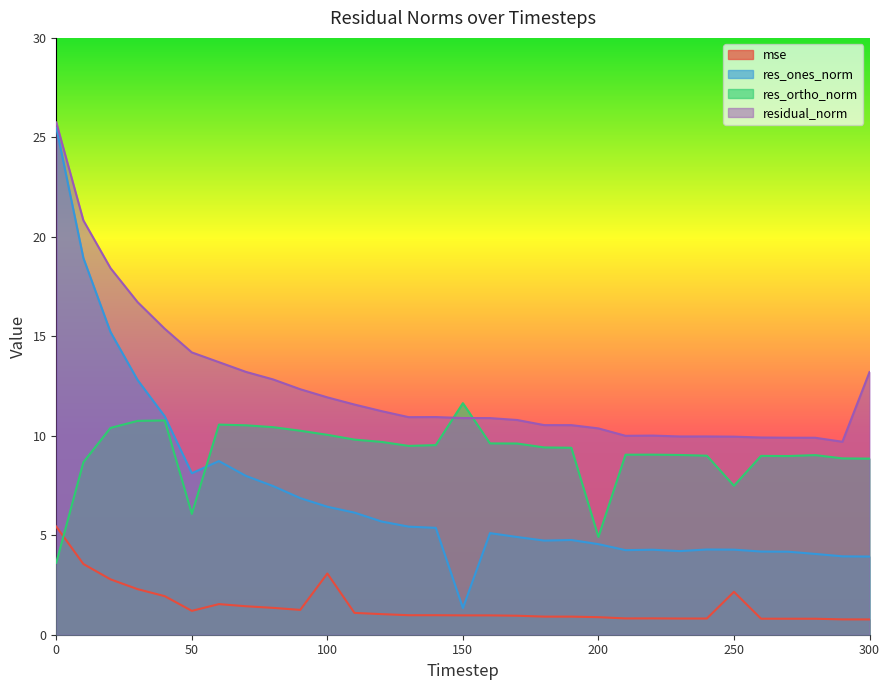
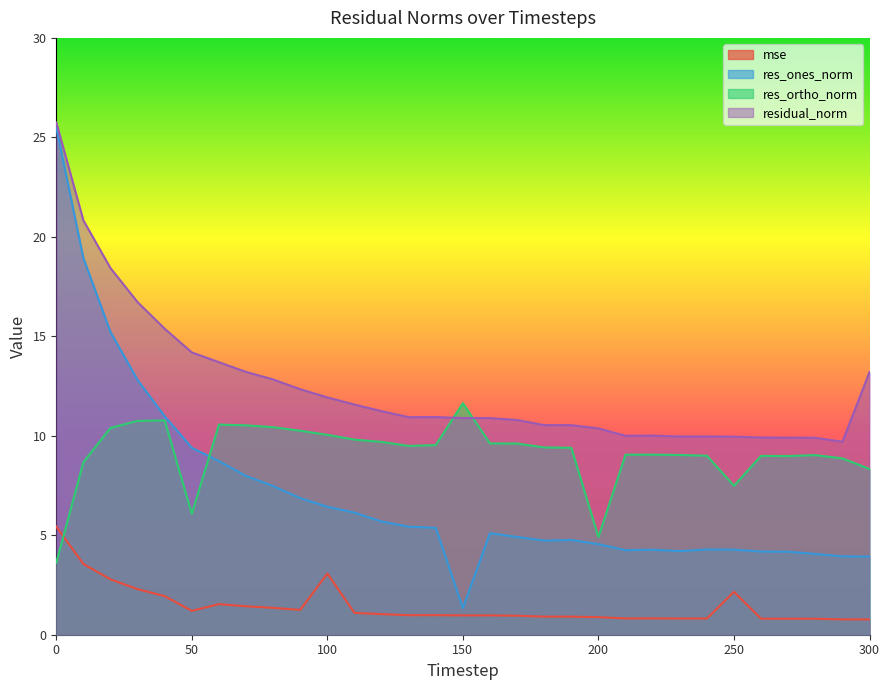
res_ones_norm, 50: 8.1 -> 9.4
res_ortho_norm, 300: 8.9 -> 8.3
